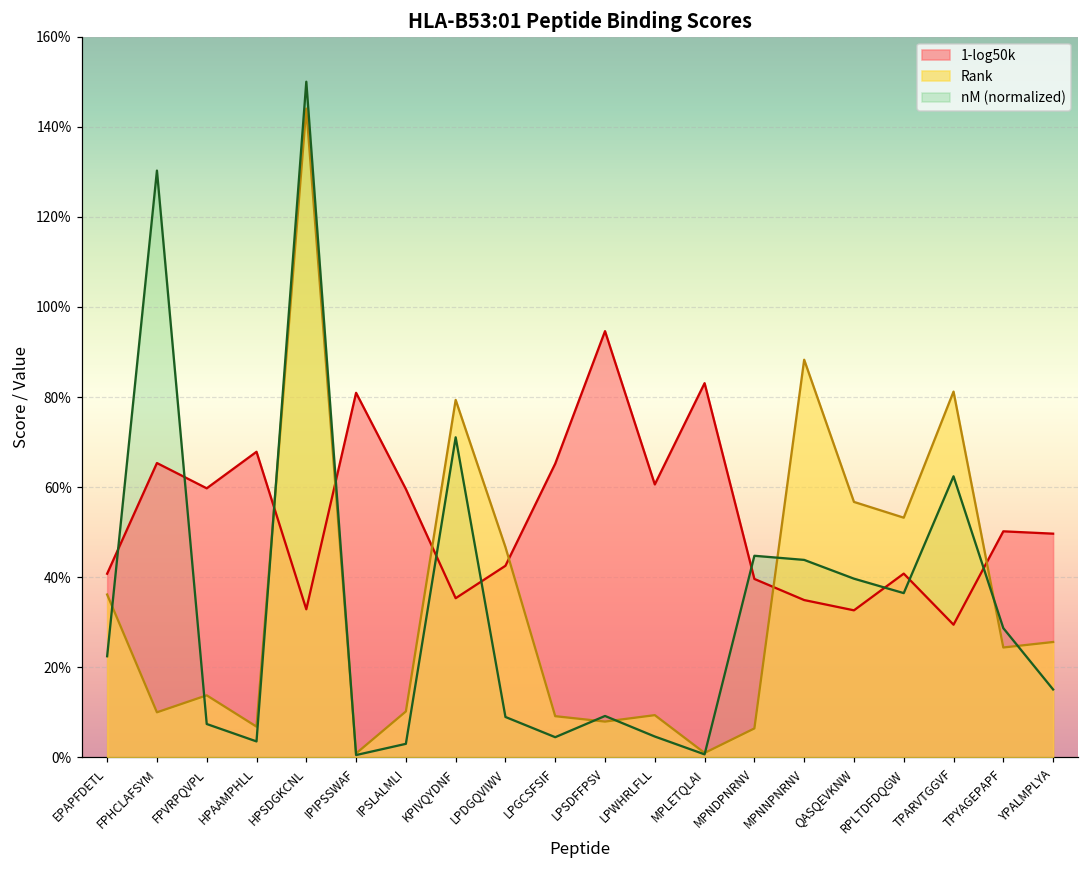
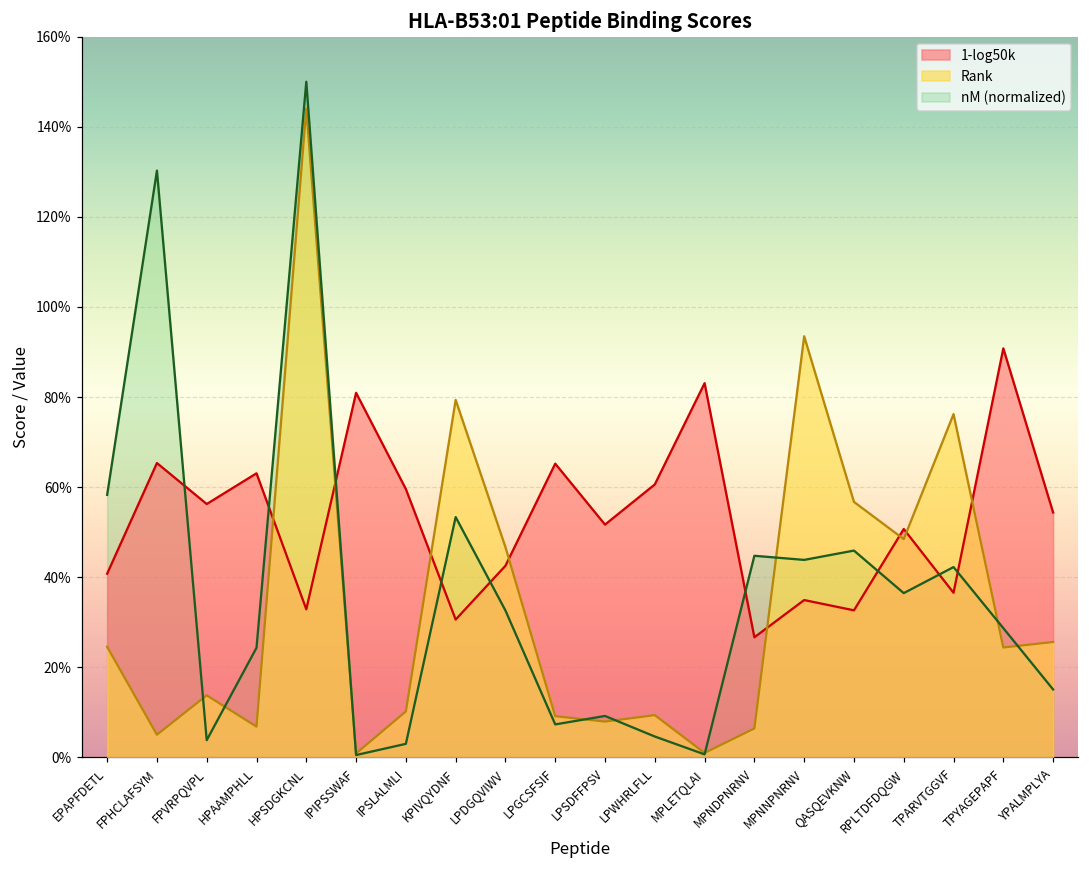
Rank, EPAPFDETL: 36% -> 25%
nM (normalized), EPAPFDETL: 22% -> 58%
Rank, FPHCLAFSYM: 10% -> 5%
1-log50k, FPVRPQVPL: 60% -> 56%
nM (normalized), FPVRPQVPL: 7% -> 4%
1-log50k, HPAAMPHLL: 68% -> 63%
nM (normalized), HPAAMPHLL: 4% -> 24%
1-log50k, KPIVQYDNF: 35% -> 31%
nM (normalized), KPIVQYDNF: 71% -> 53%
nM (normalized), LPDGQVIWV: 9% -> 33%
nM (normalized), LPGCSFSIF: 4% -> 7%
1-log50k, LPSDFFPSV: 95% -> 52%
1-log50k, MPNDPNRNV: 40% -> 27%
Rank, MPNNPNRNV: 88% -> 93%
nM (normalized), QASQEVKNW: 40% -> 46%
1-log50k, RPLTDFDQGW: 41% -> 51%
Rank, RPLTDFDQGW: 53% -> 48%
1-log50k, TPARVTGGVF: 29% -> 37%
Rank, TPARVTGGVF: 81% -> 76%
nM (normalized), TPARVTGGVF: 62% -> 42%
1-log50k, TPYAGEPAPF: 50% -> 91%
1-log50k, YPALMPLYA: 50% -> 54%
